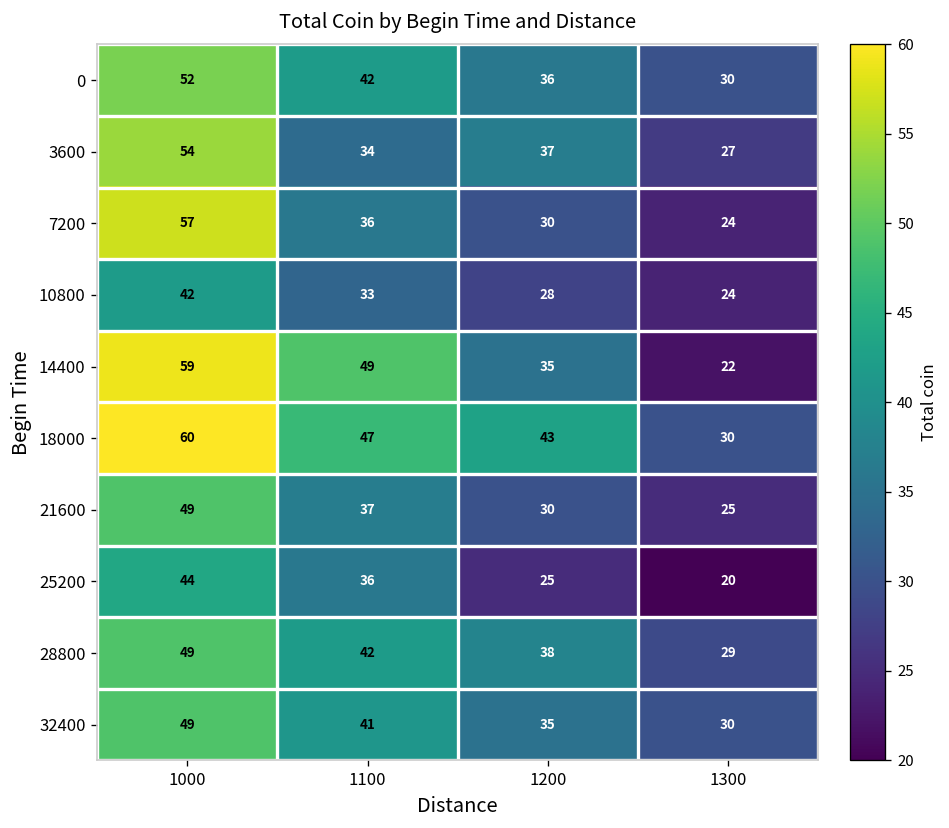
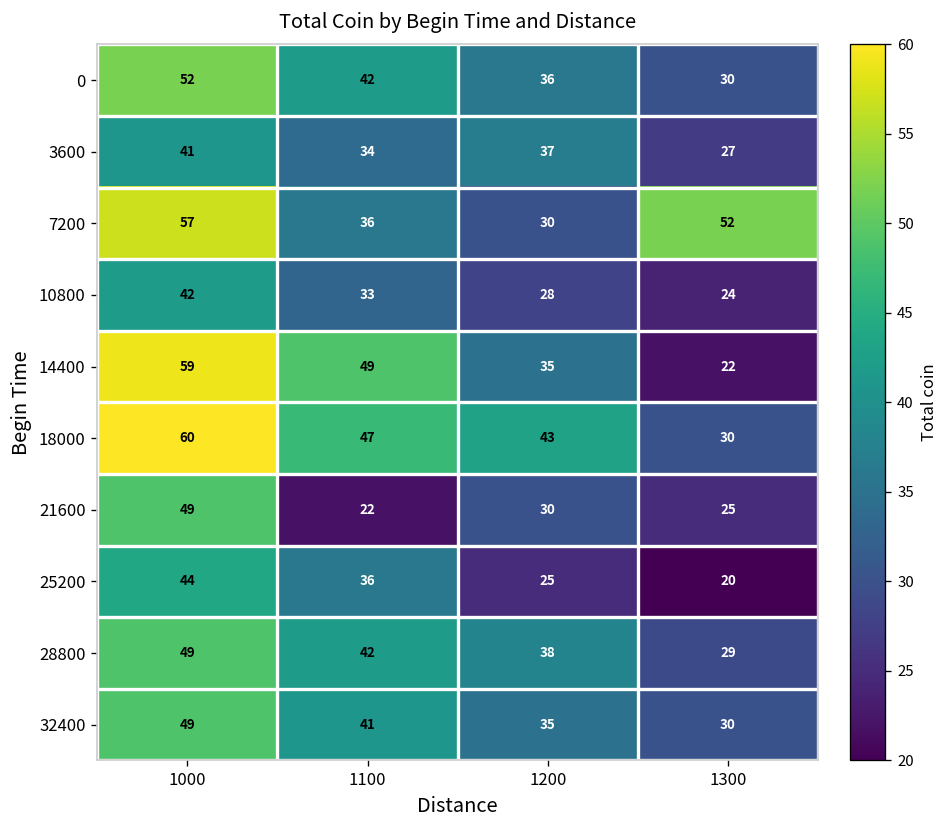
3600, 1000: 54 -> 41
7200, 1300: 24 -> 52
21600, 1100: 37 -> 22
